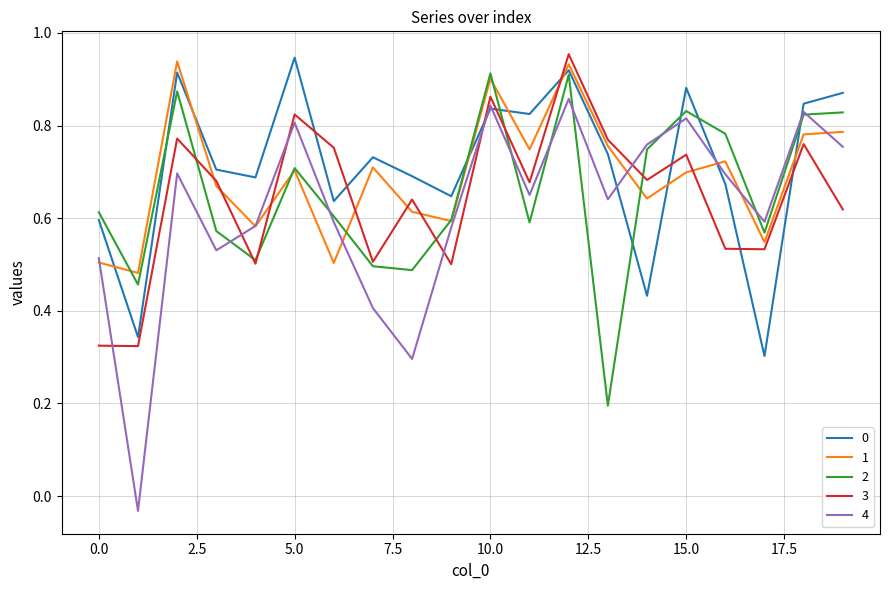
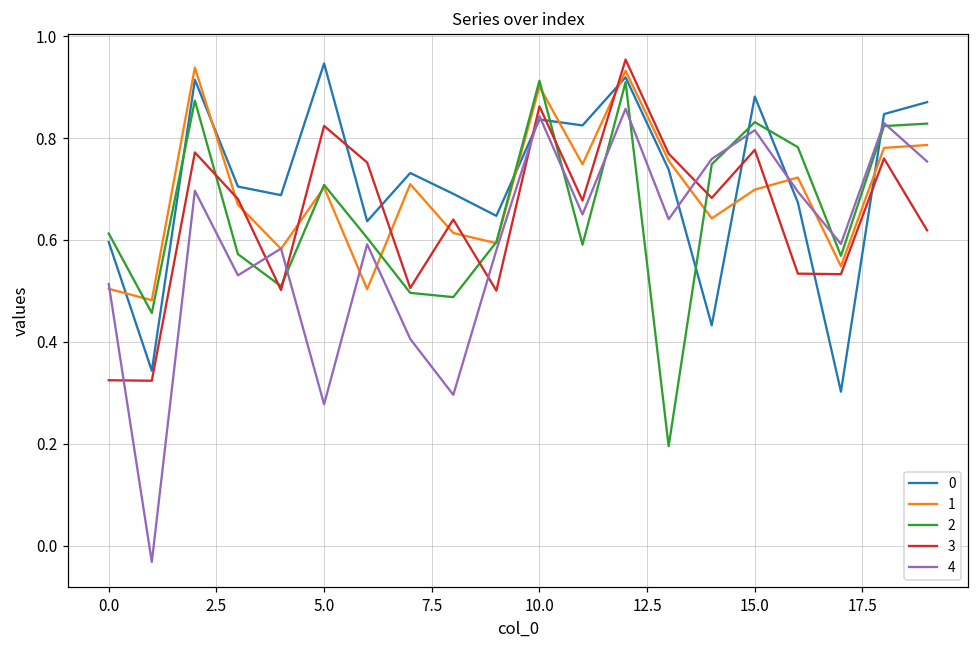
4, 5.0: 0.81 -> 0.28
3, 15.0: 0.74 -> 0.78
